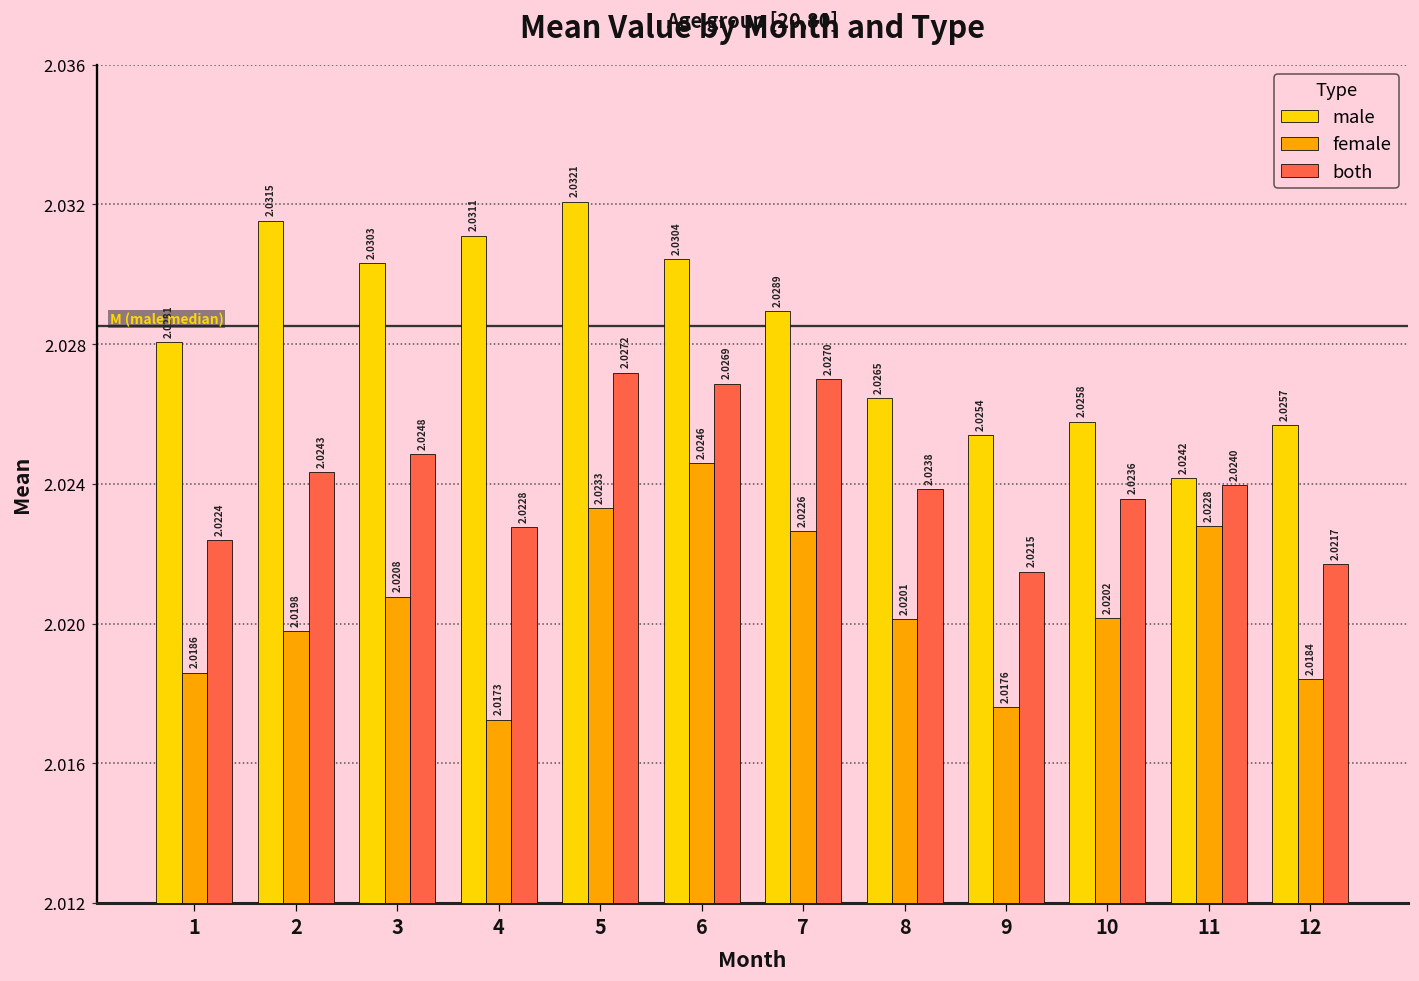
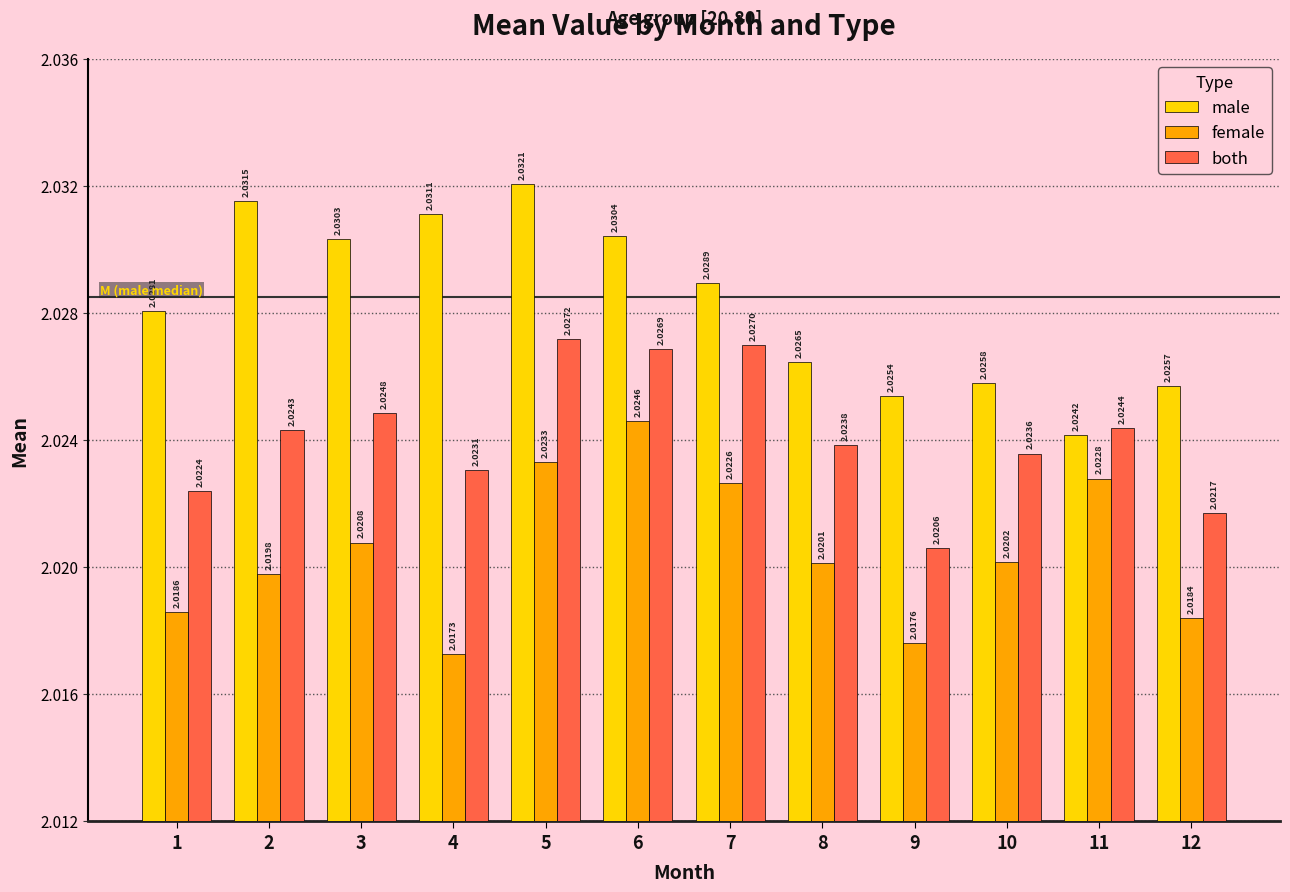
both, 4: 2.0228 -> 2.0231
both, 9: 2.0215 -> 2.0206
both, 11: 2.0240 -> 2.0244
